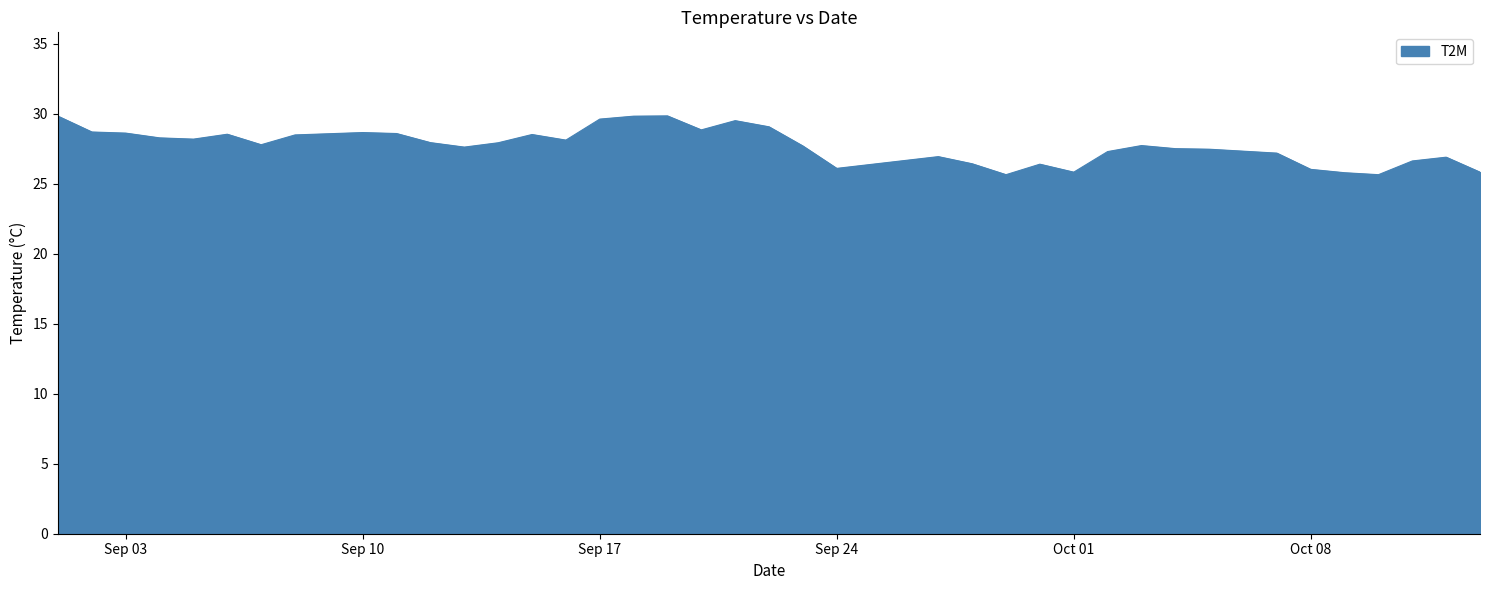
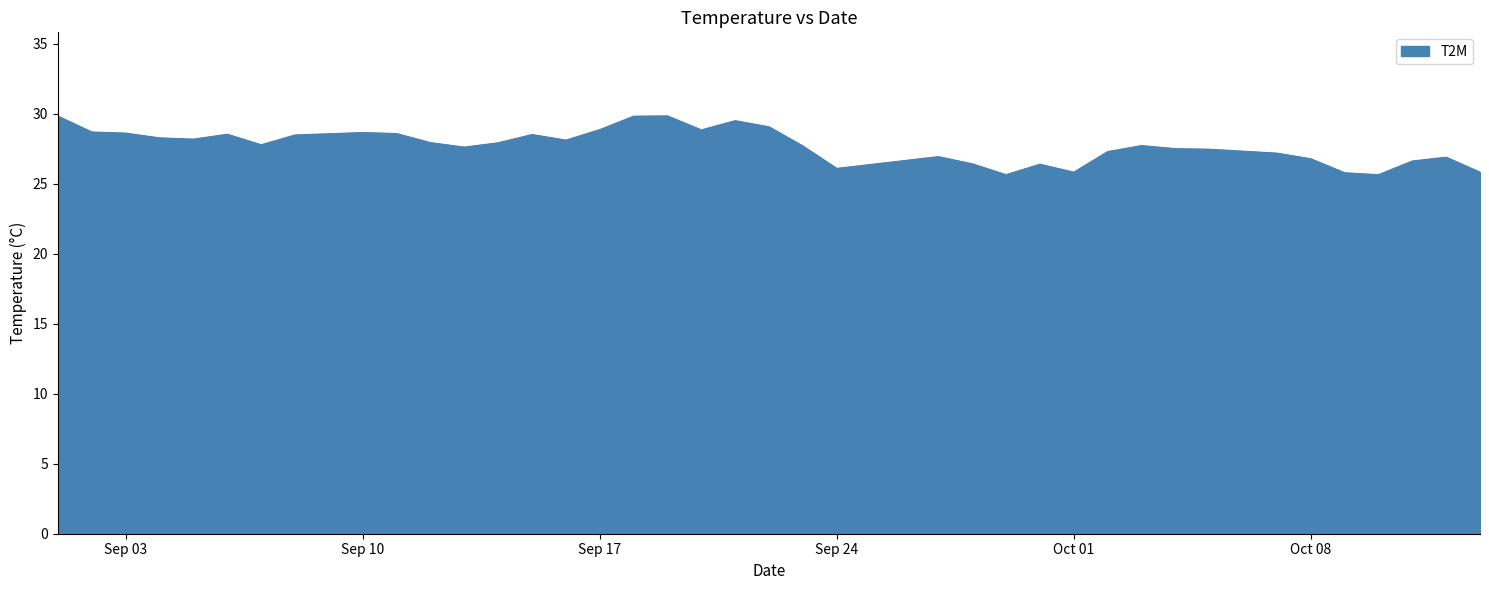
Sep 17: 29.6 -> 28.9
Oct 08: 26.0 -> 26.8
